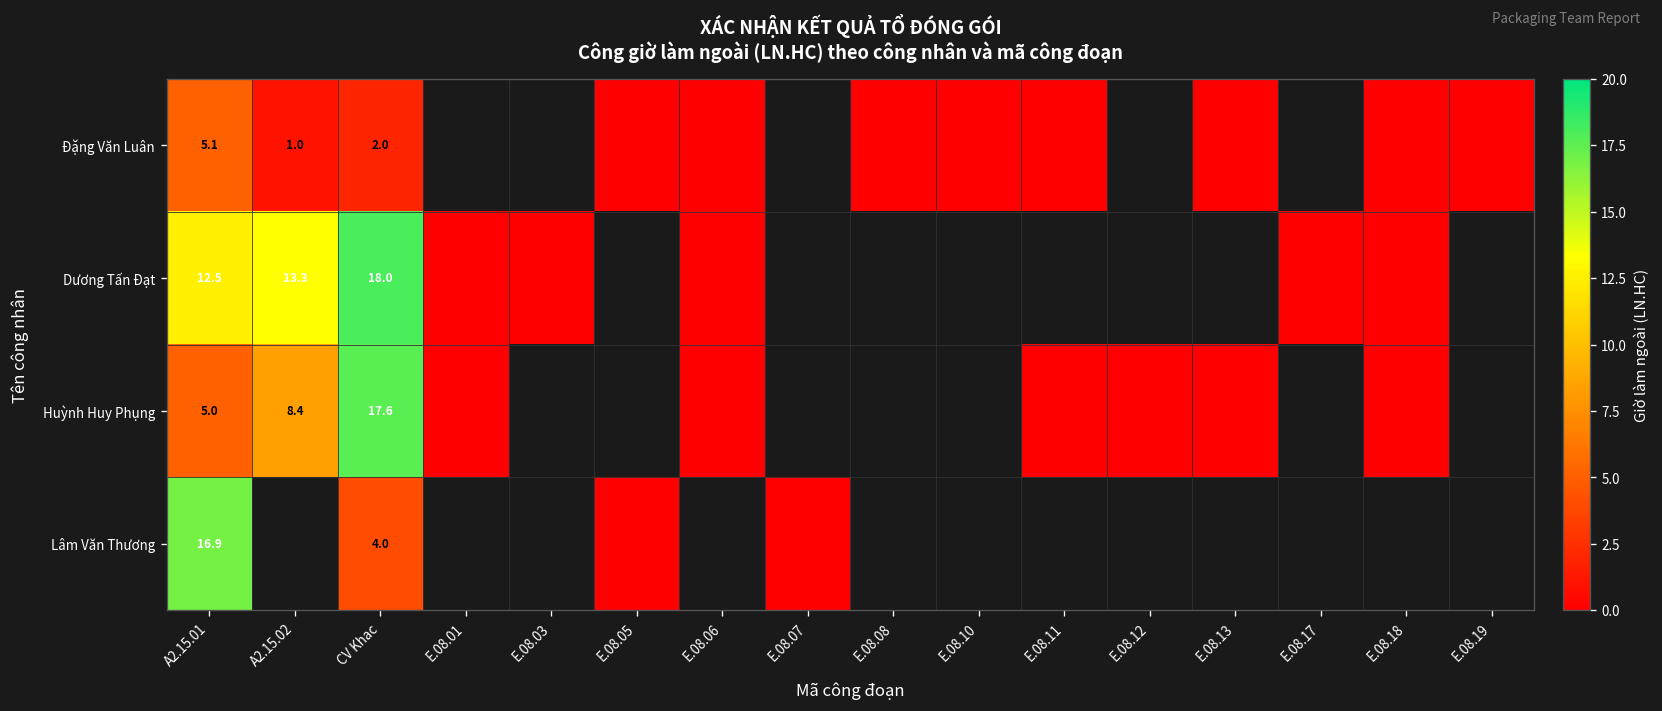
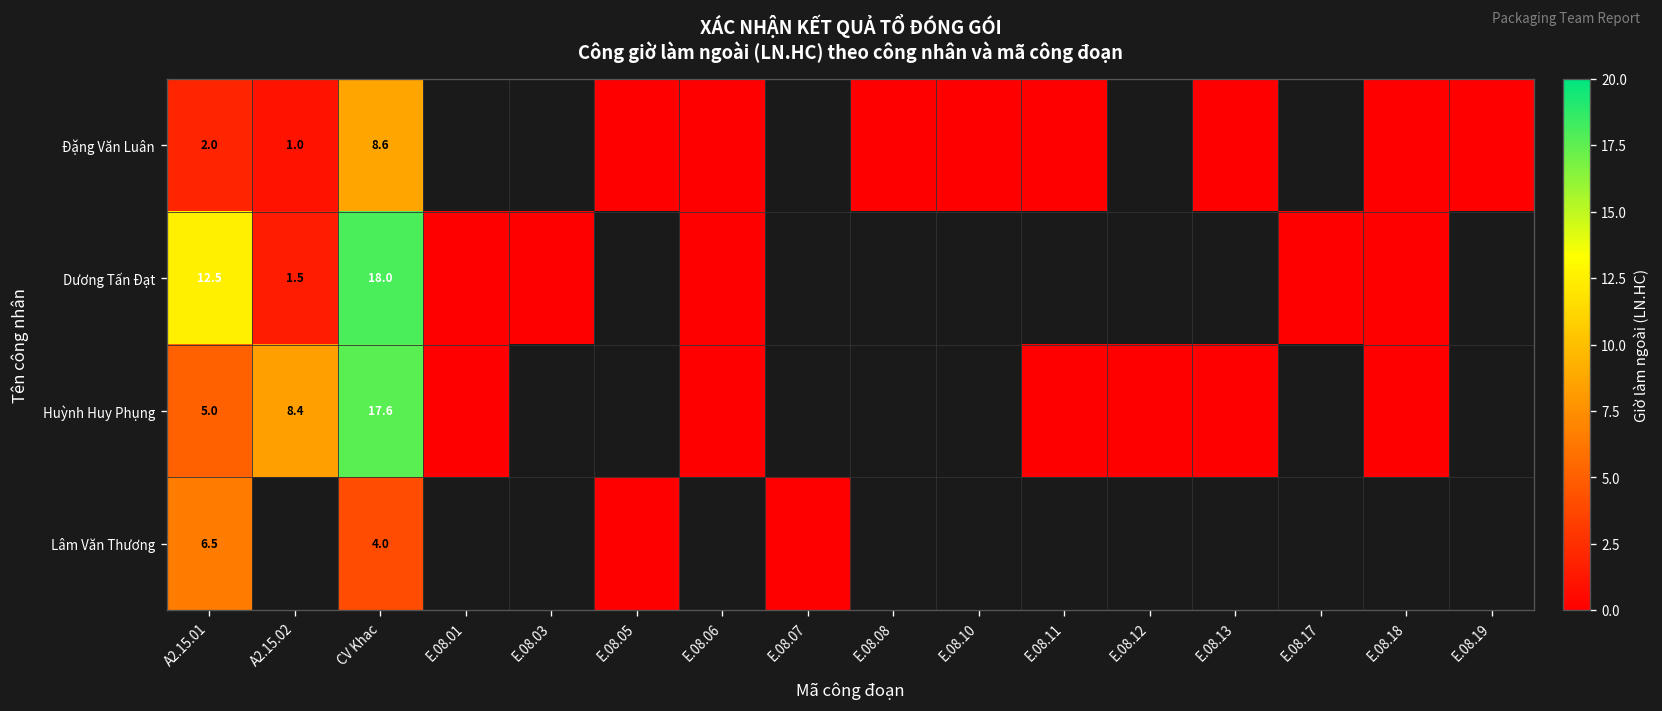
Đặng Văn Luân, A2.15.01: 5.1 -> 2.0
Đặng Văn Luân, CV Khac: 2.0 -> 8.6
Dương Tấn Đạt, A2.15.02: 13.3 -> 1.5
Lâm Văn Thương, A2.15.01: 16.9 -> 6.5
